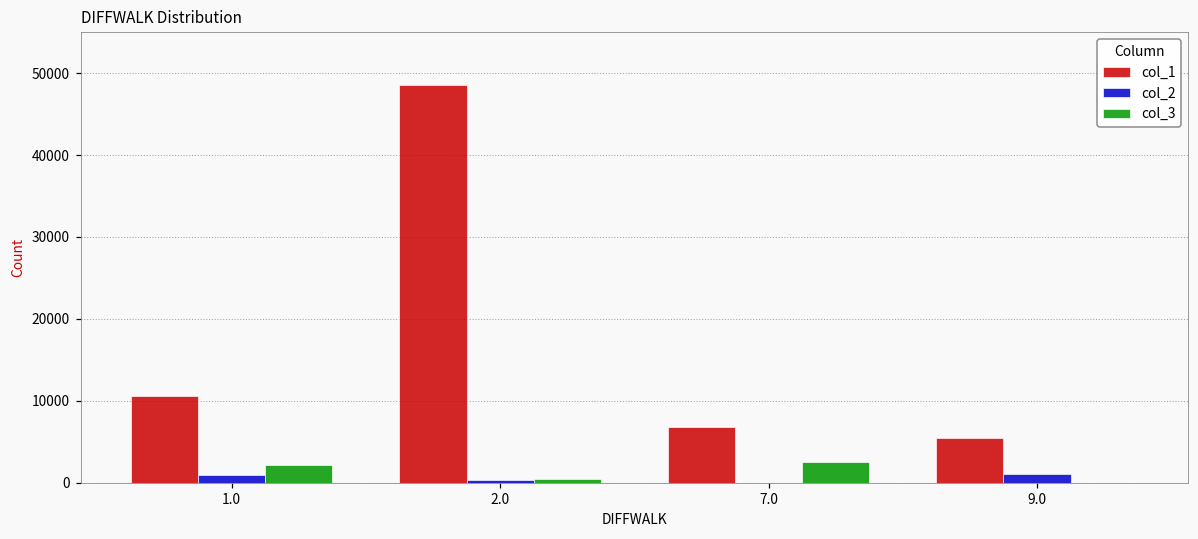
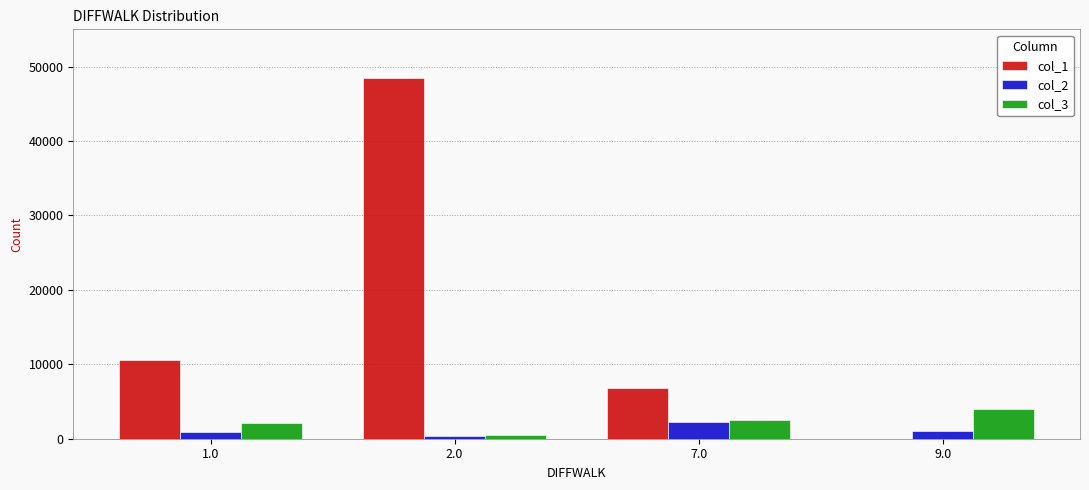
col_2, 7.0: 0 -> 2000
col_1, 9.0: 5000 -> 0
col_3, 9.0: 0 -> 4000
